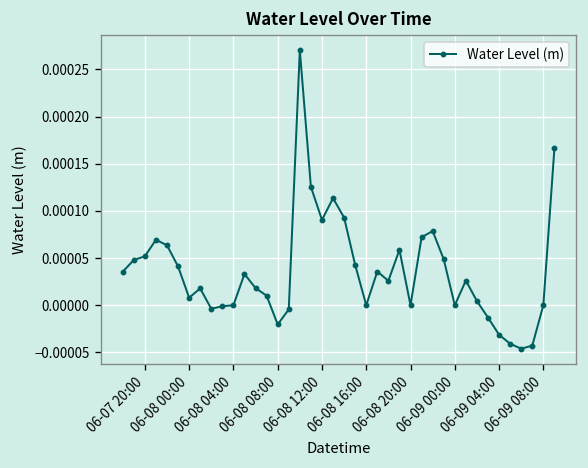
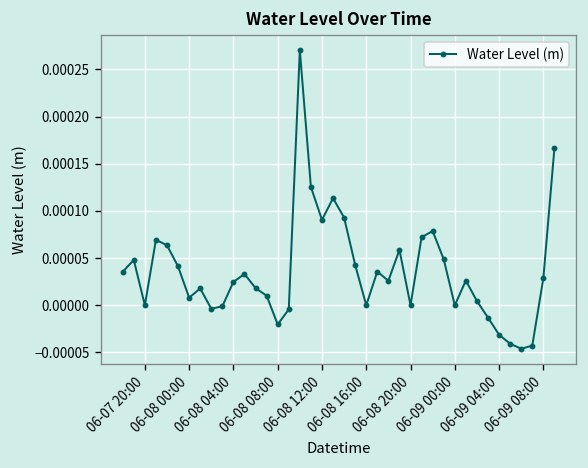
06-07 20:00: 0.0001 -> 0.0000
06-08 04:00: 0.00000 -> 0.00002
06-09 08:00: 0.00000 -> 0.00003
